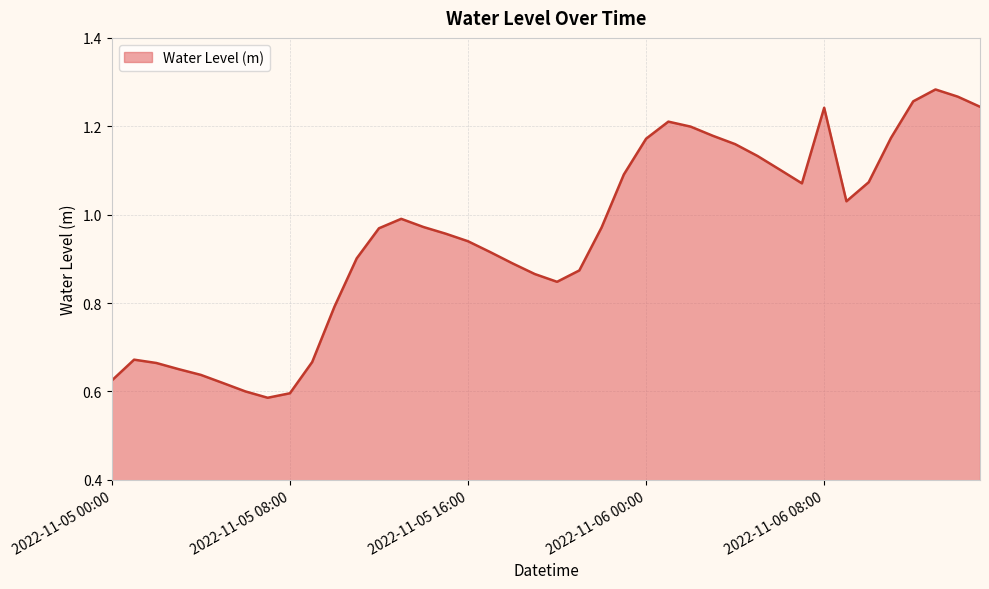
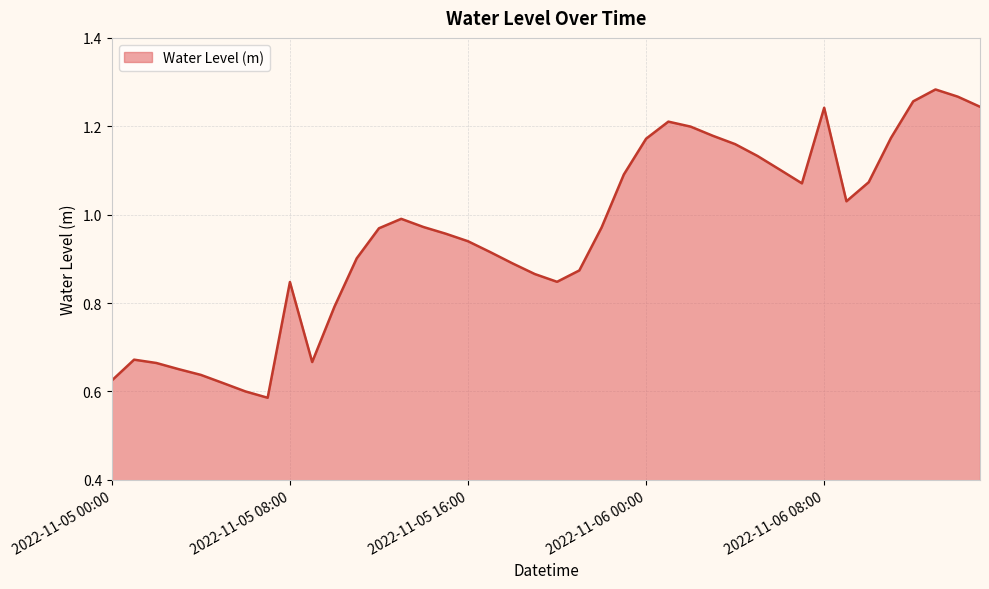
2022-11-05 08:00: 0.60 -> 0.85
